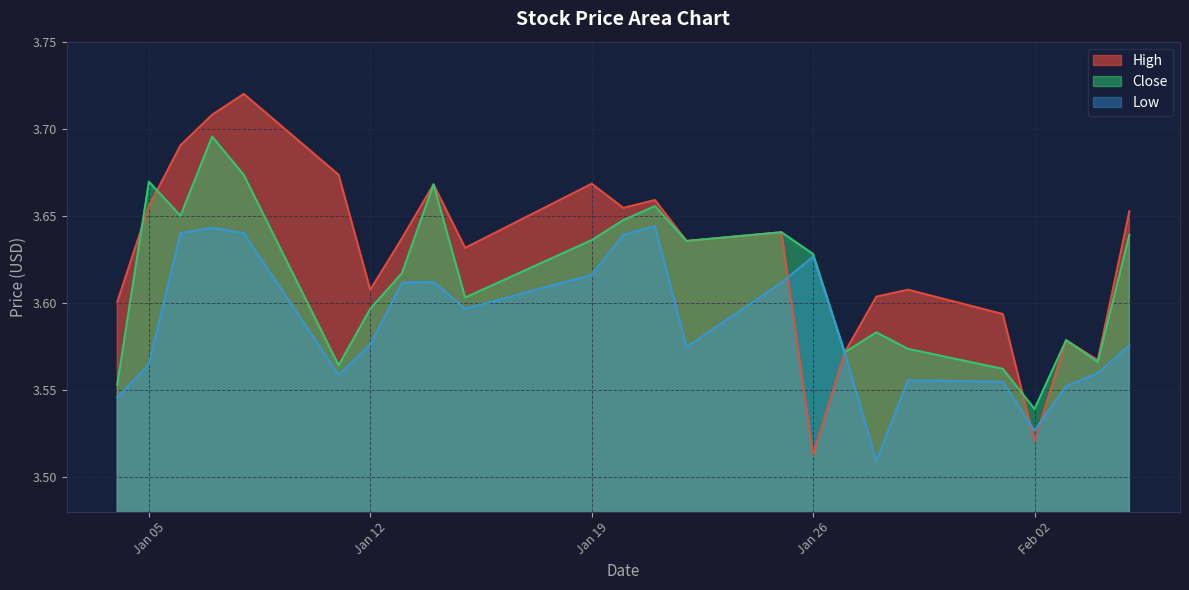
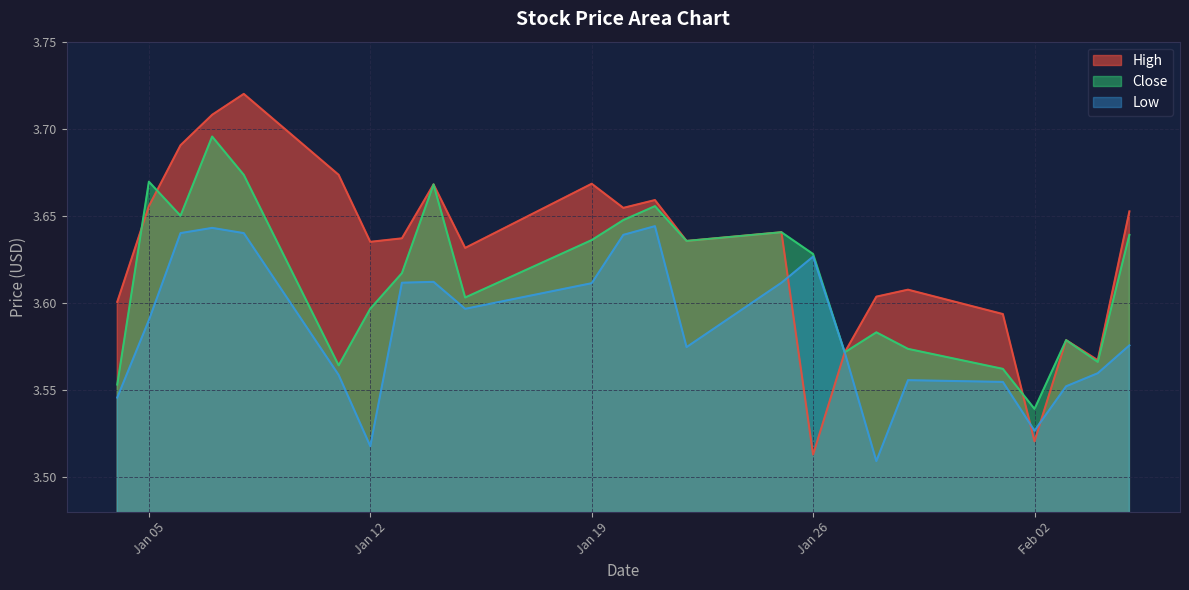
Low, Jan 05: 3.565 -> 3.590
High, Jan 12: 3.607 -> 3.635
Low, Jan 12: 3.576 -> 3.518
Low, Jan 19: 3.616 -> 3.611
